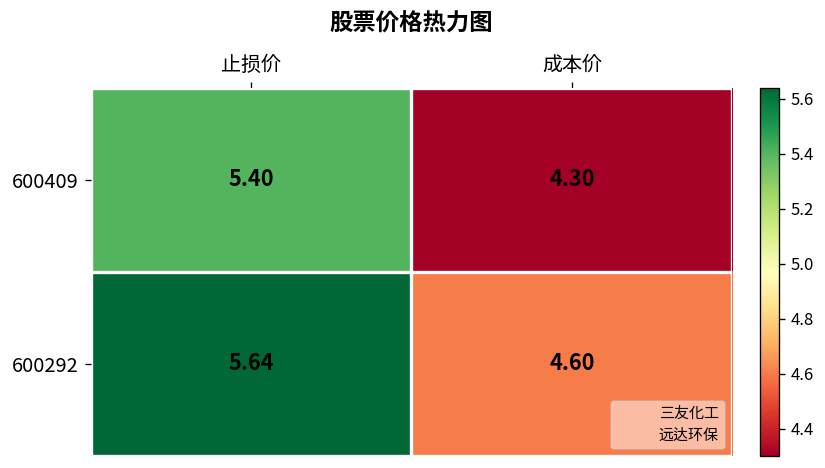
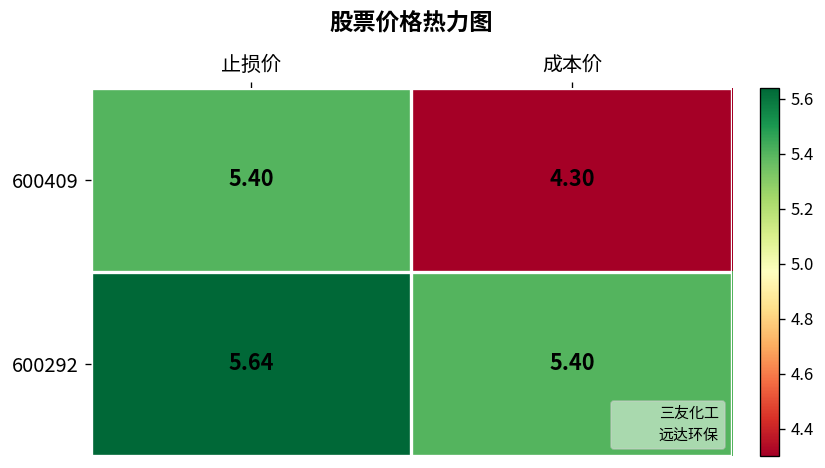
600292, 成本价: 4.60 -> 5.40
